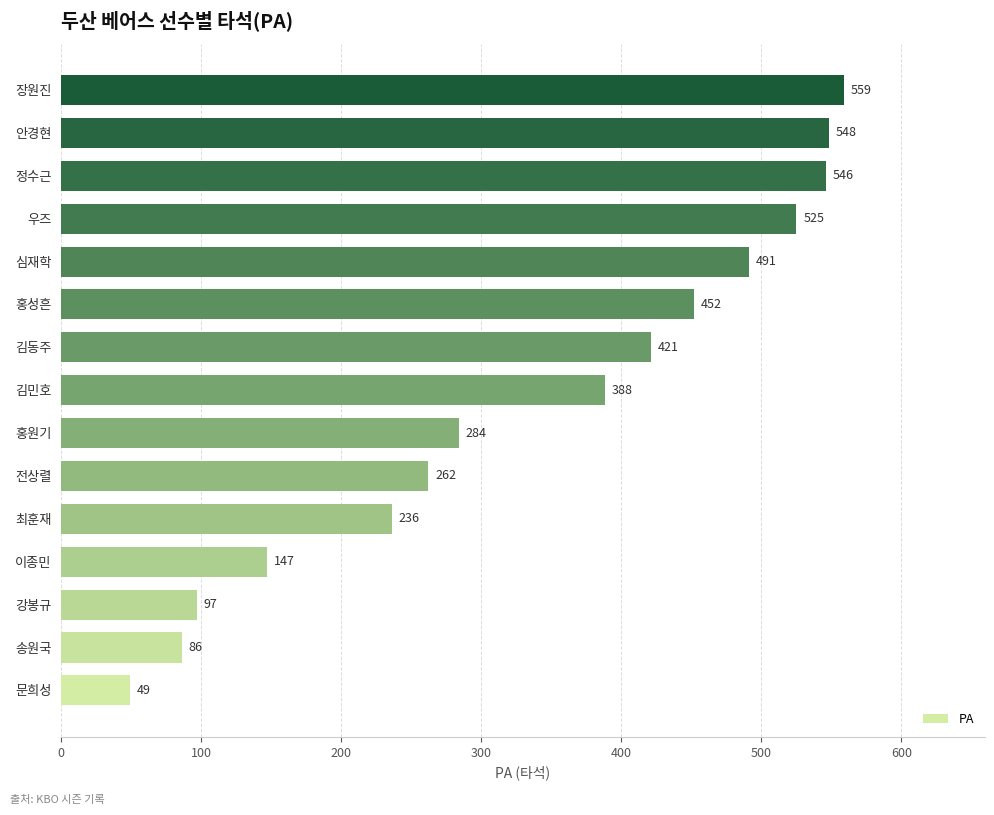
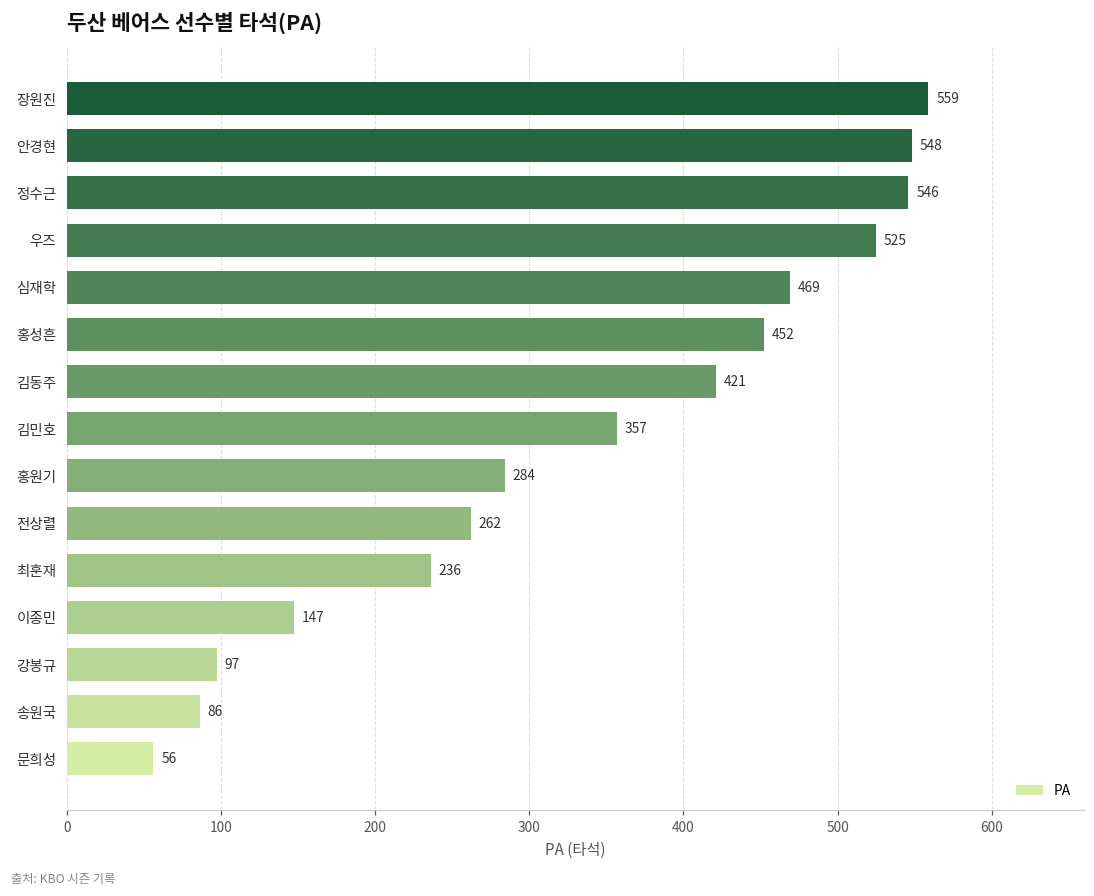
심재학: 491 -> 469
김민호: 388 -> 357
문희성: 49 -> 56
